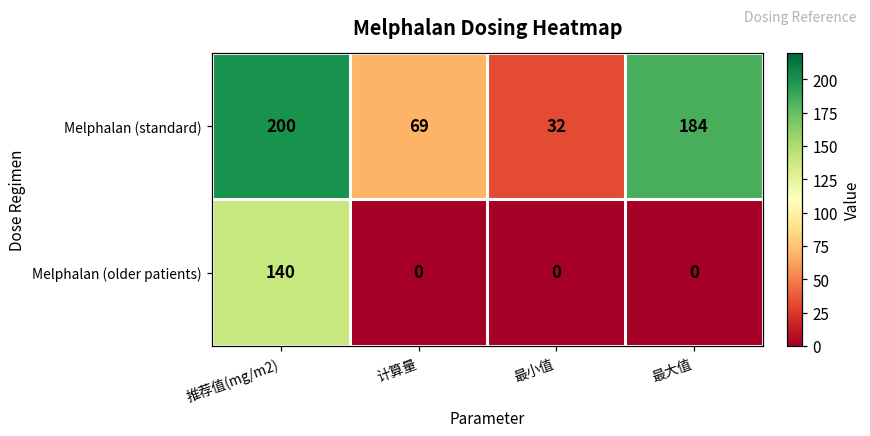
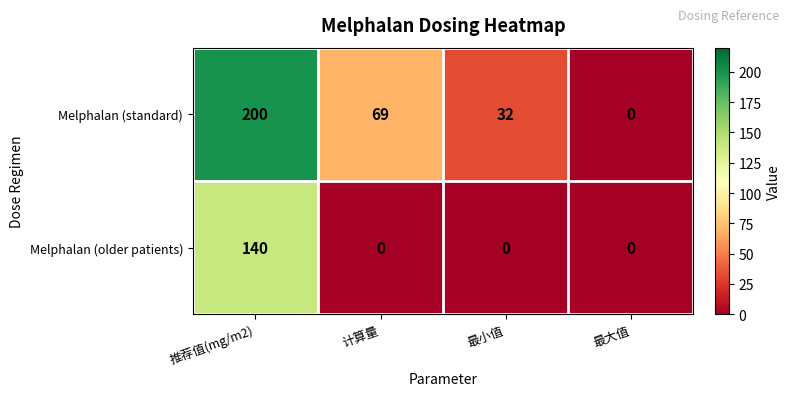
Melphalan (standard), 最大值: 184 -> 0
